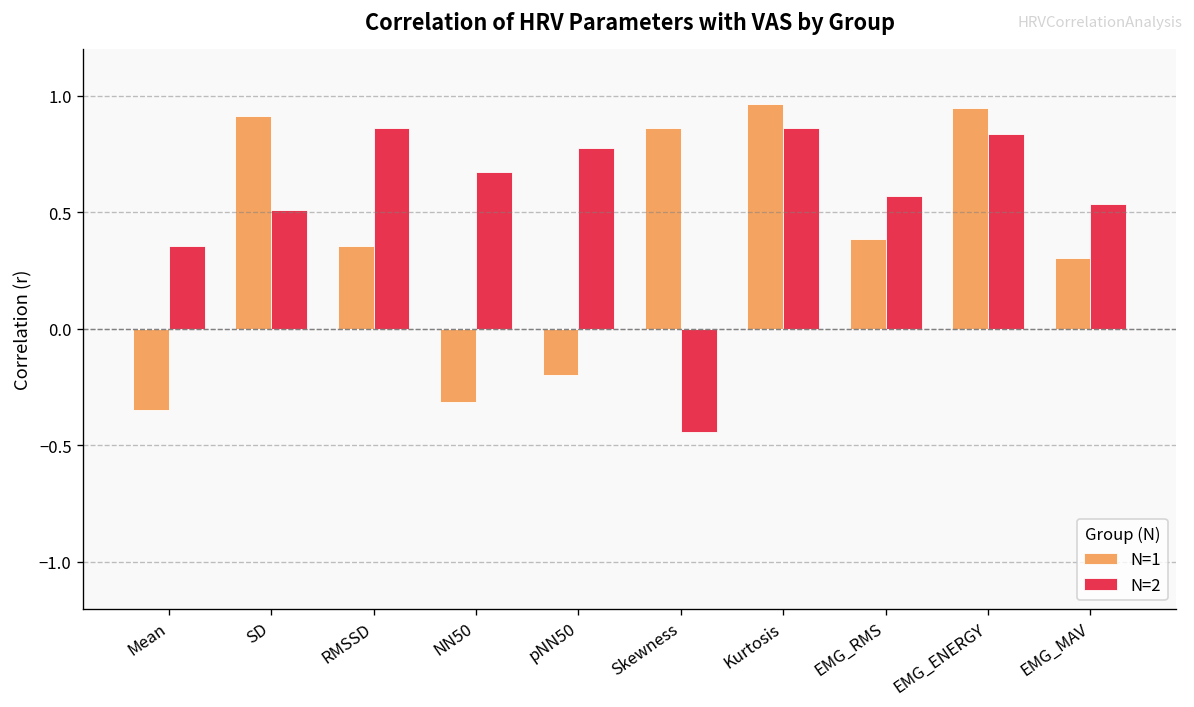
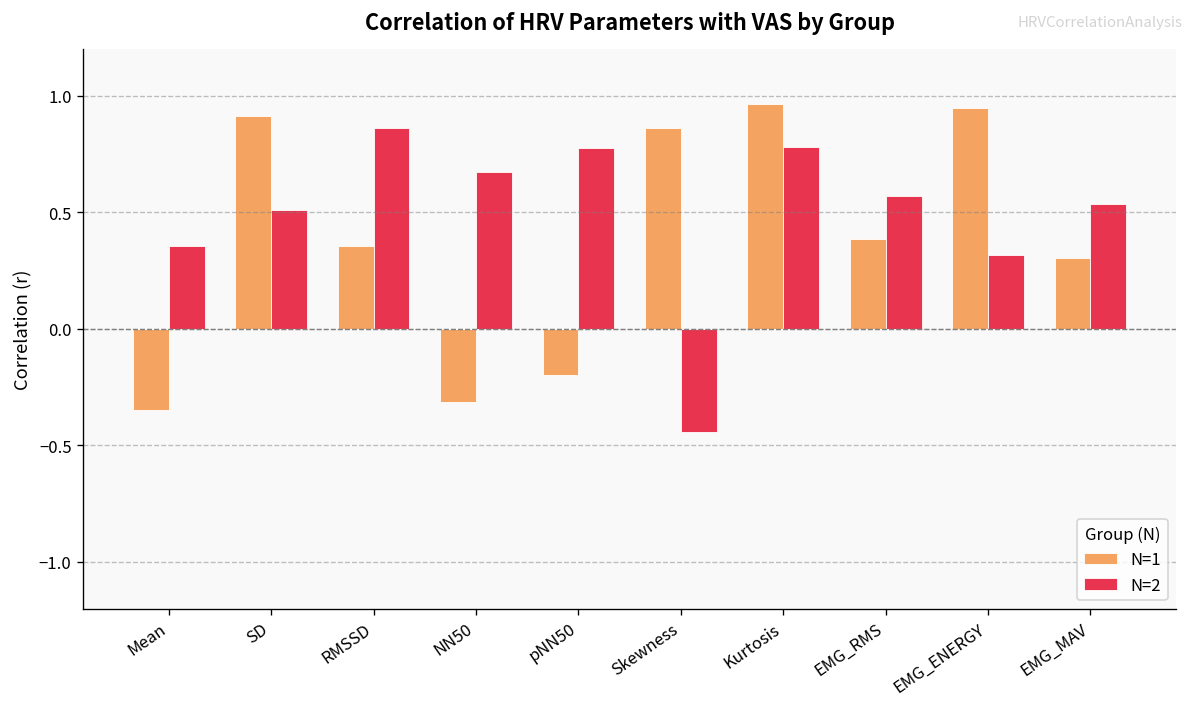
N=2, Kurtosis: 0.86 -> 0.78
N=2, EMG_ENERGY: 0.83 -> 0.32
